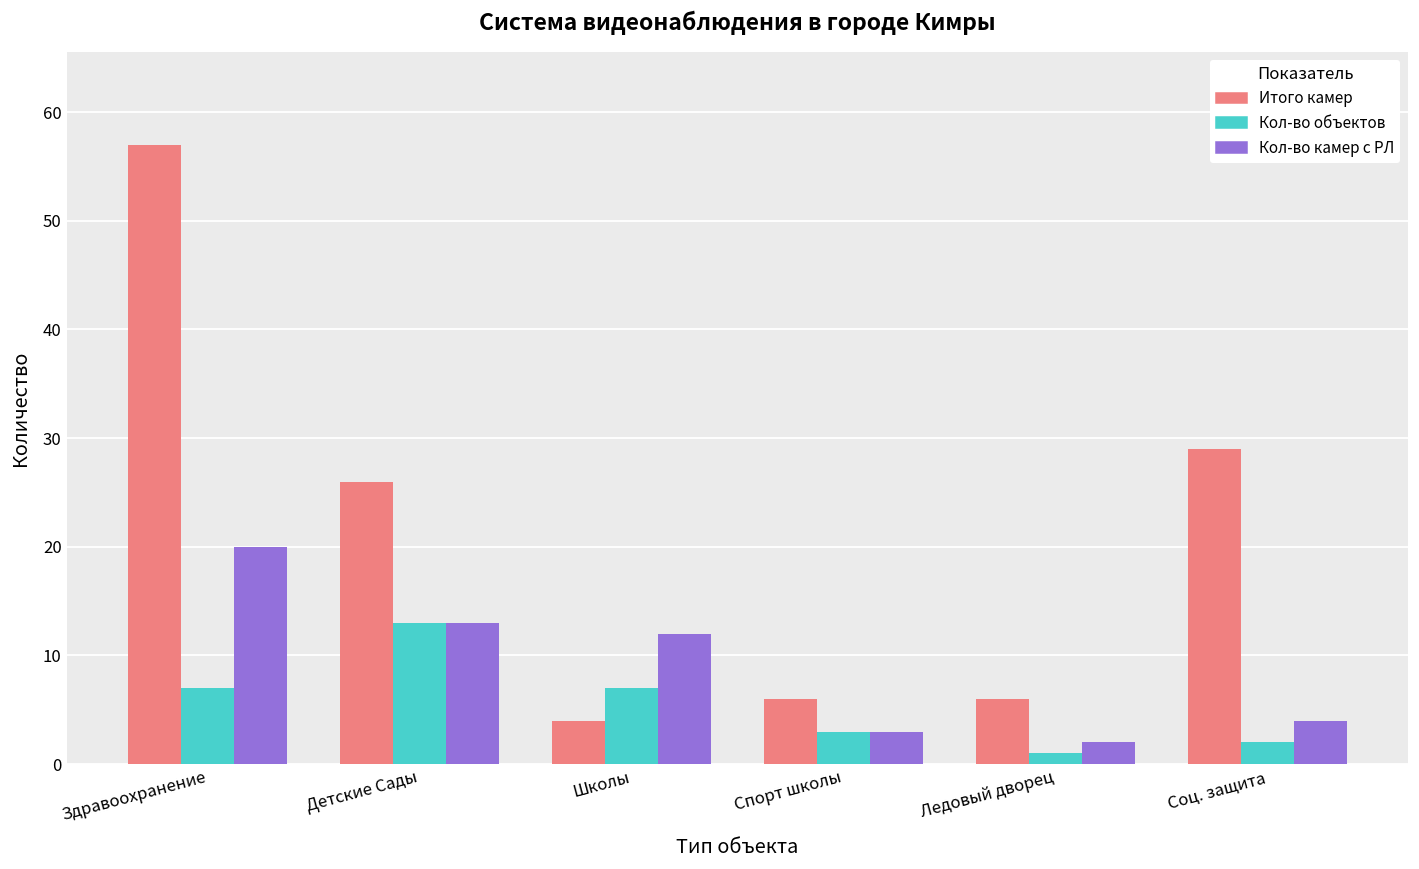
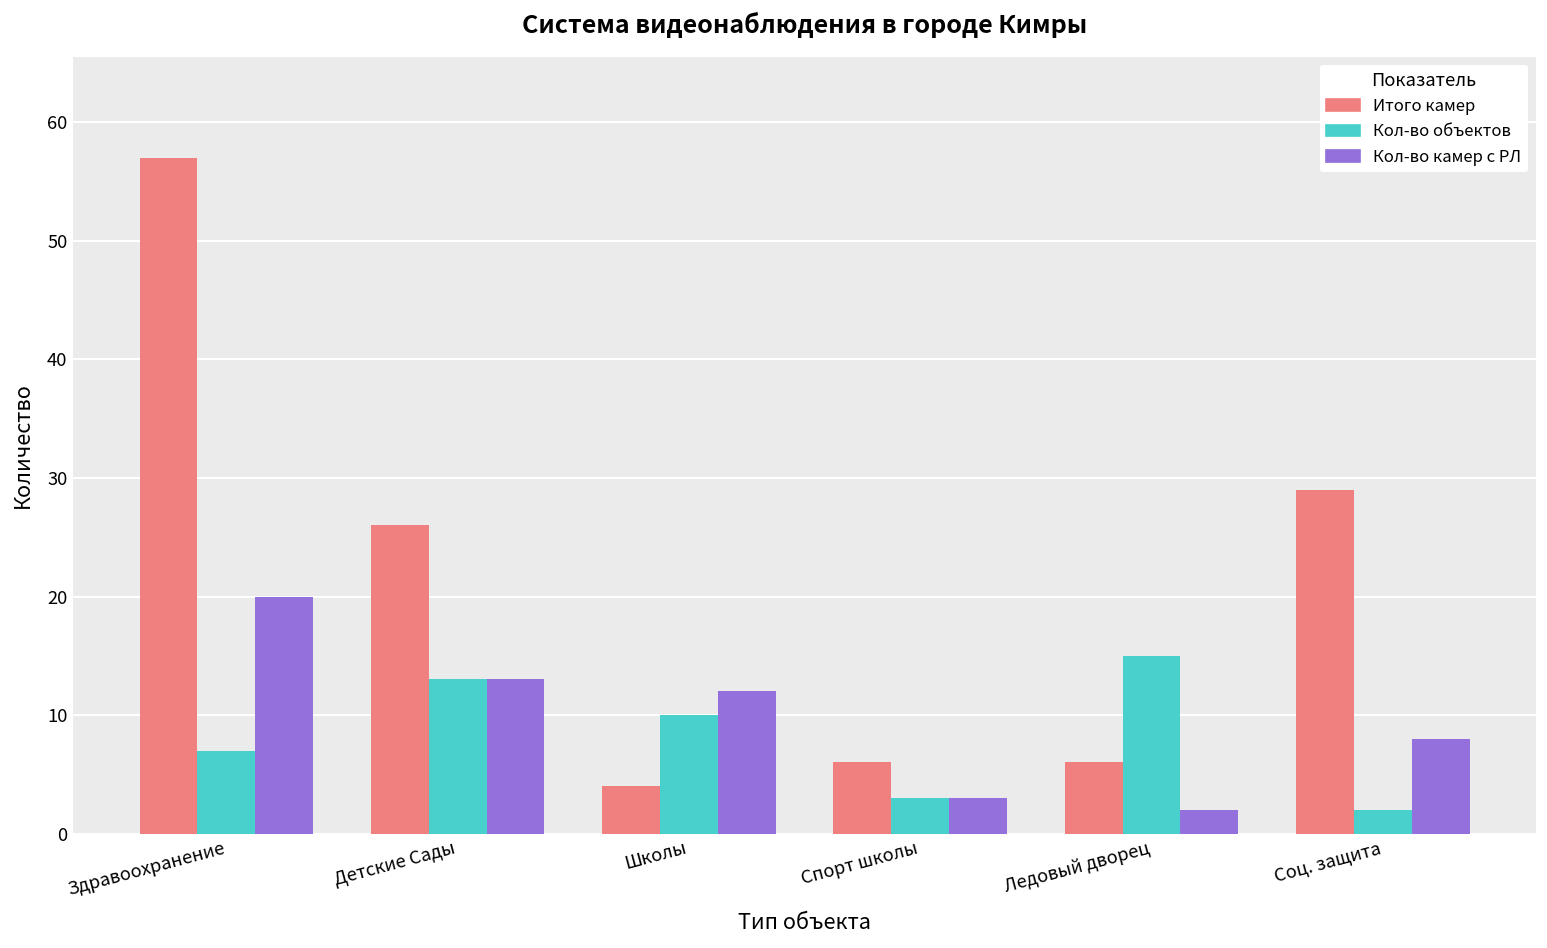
Кол-во объектов, Школы: 7 -> 10
Кол-во объектов, Ледовый дворец: 1 -> 15
Кол-во камер с РЛ, Соц. защита: 4 -> 8
